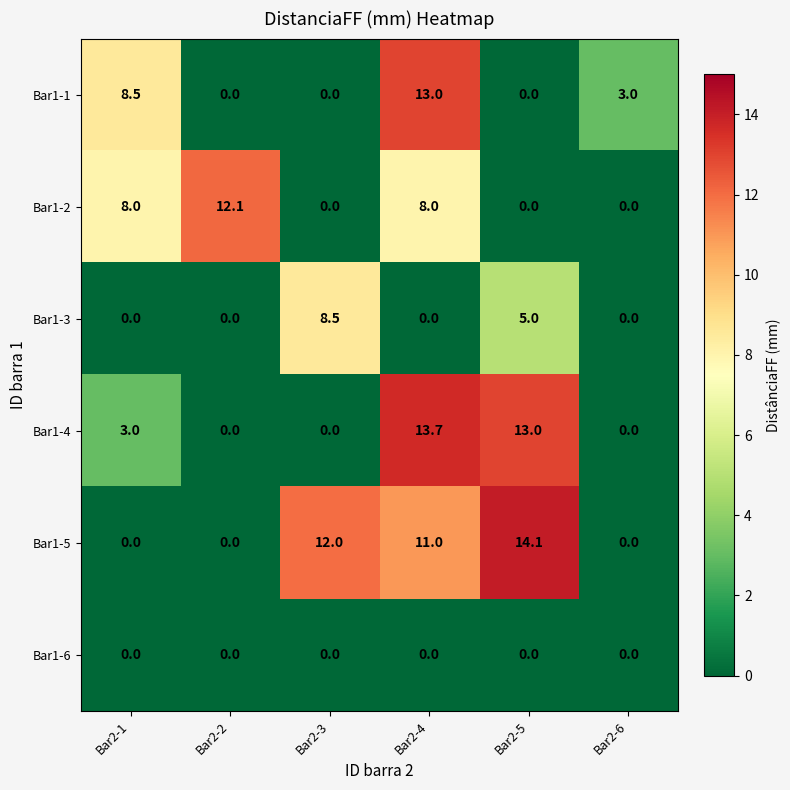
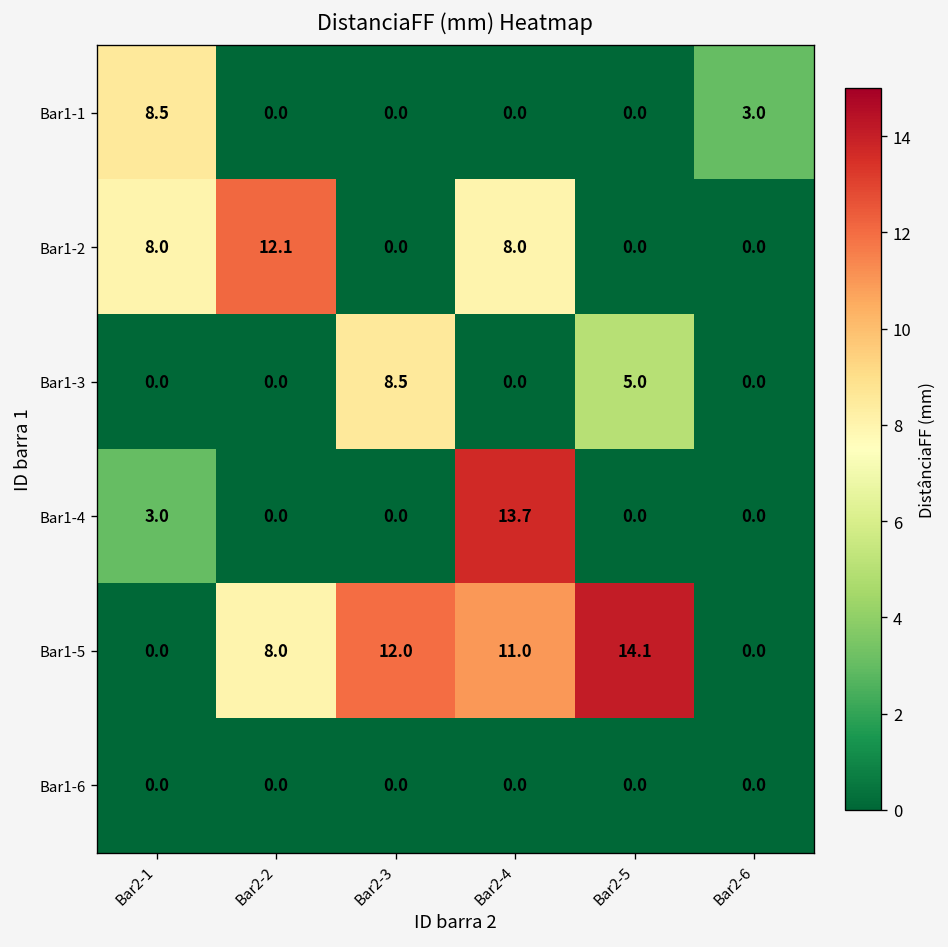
Bar1-1, Bar2-4: 13.0 -> 0.0
Bar1-4, Bar2-5: 13.0 -> 0.0
Bar1-5, Bar2-2: 0.0 -> 8.0
